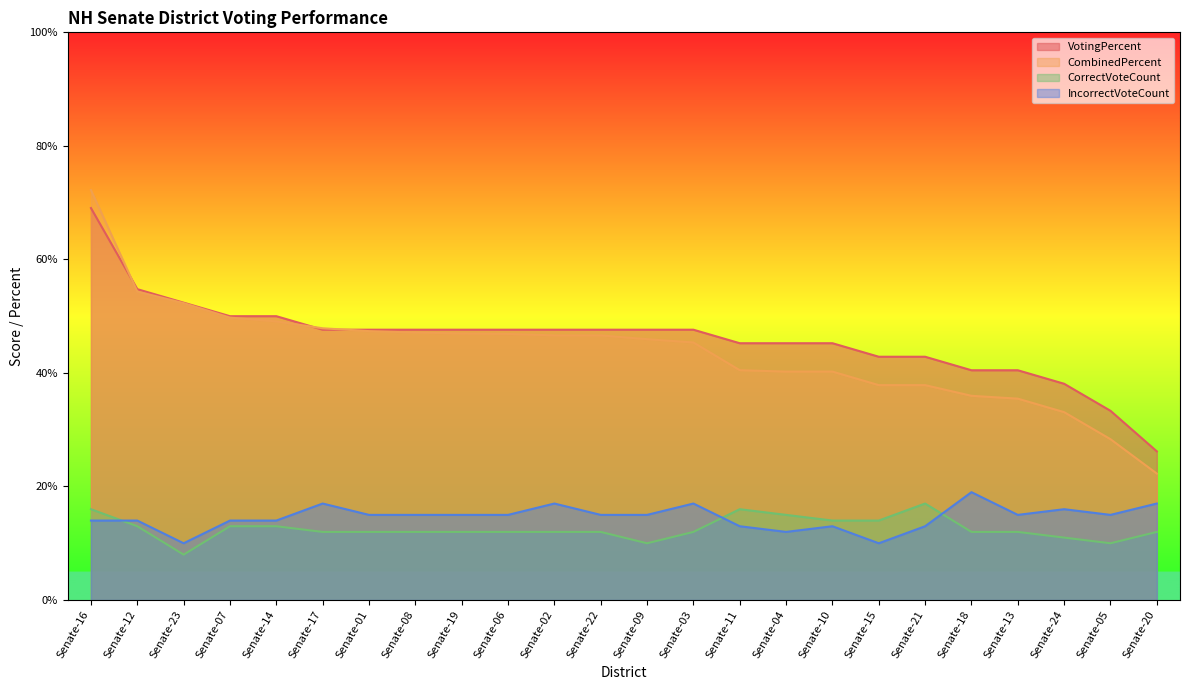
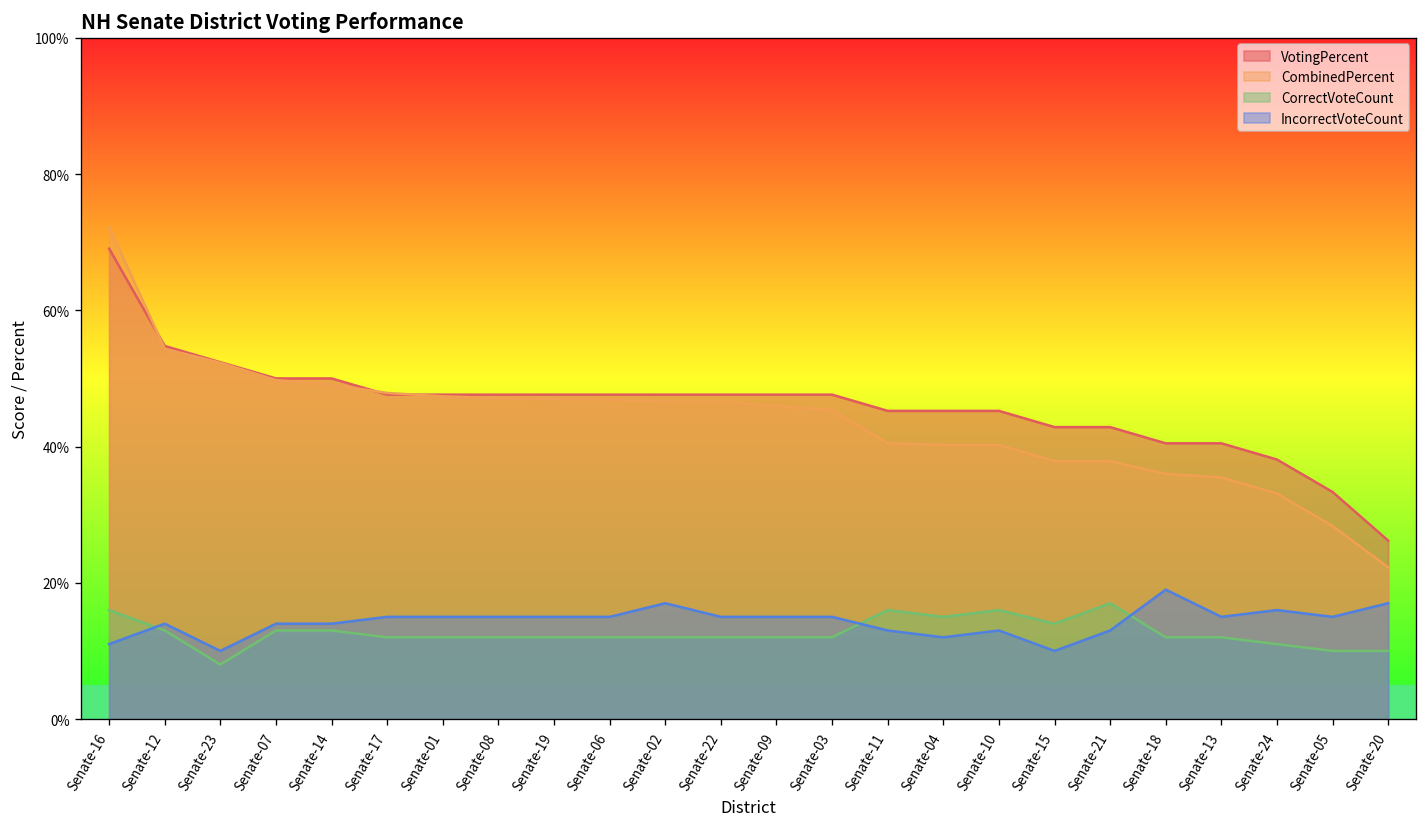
IncorrectVoteCount, Senate-16: 14% -> 11%
IncorrectVoteCount, Senate-17: 17% -> 15%
CorrectVoteCount, Senate-09: 10% -> 12%
IncorrectVoteCount, Senate-03: 17% -> 15%
CorrectVoteCount, Senate-10: 14% -> 16%
CorrectVoteCount, Senate-20: 12% -> 10%
